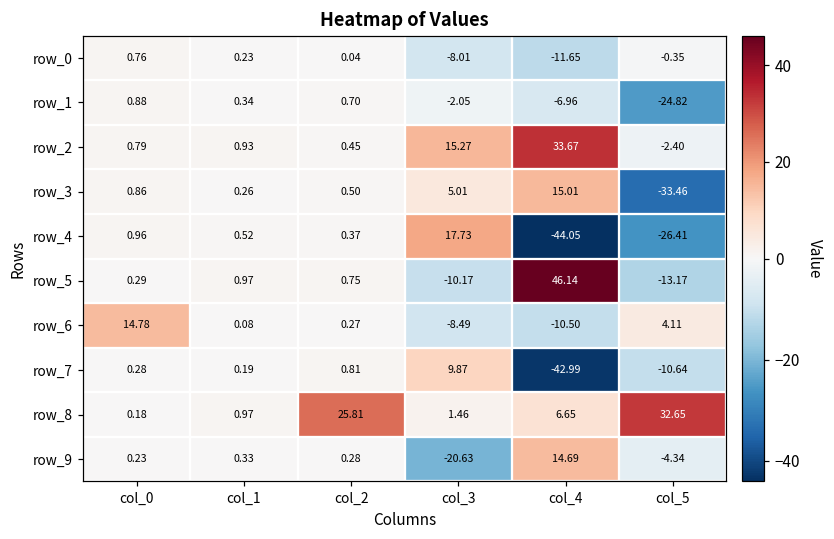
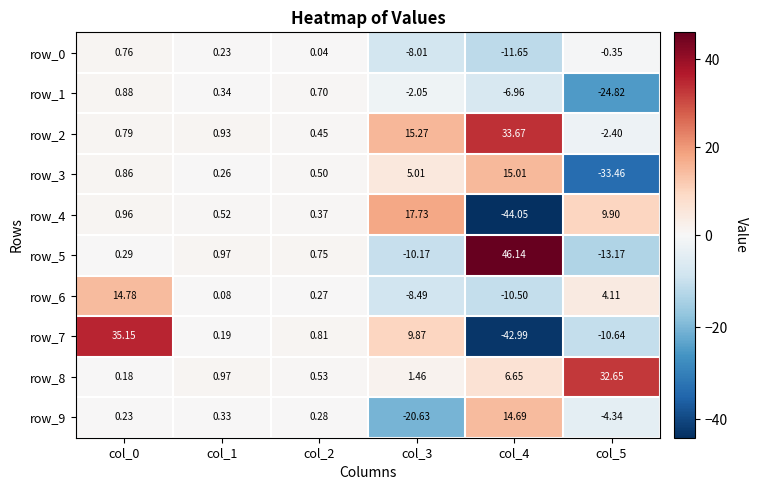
row_4, col_5: -26.41 -> 9.90
row_7, col_0: 0.28 -> 35.15
row_8, col_2: 25.81 -> 0.53
